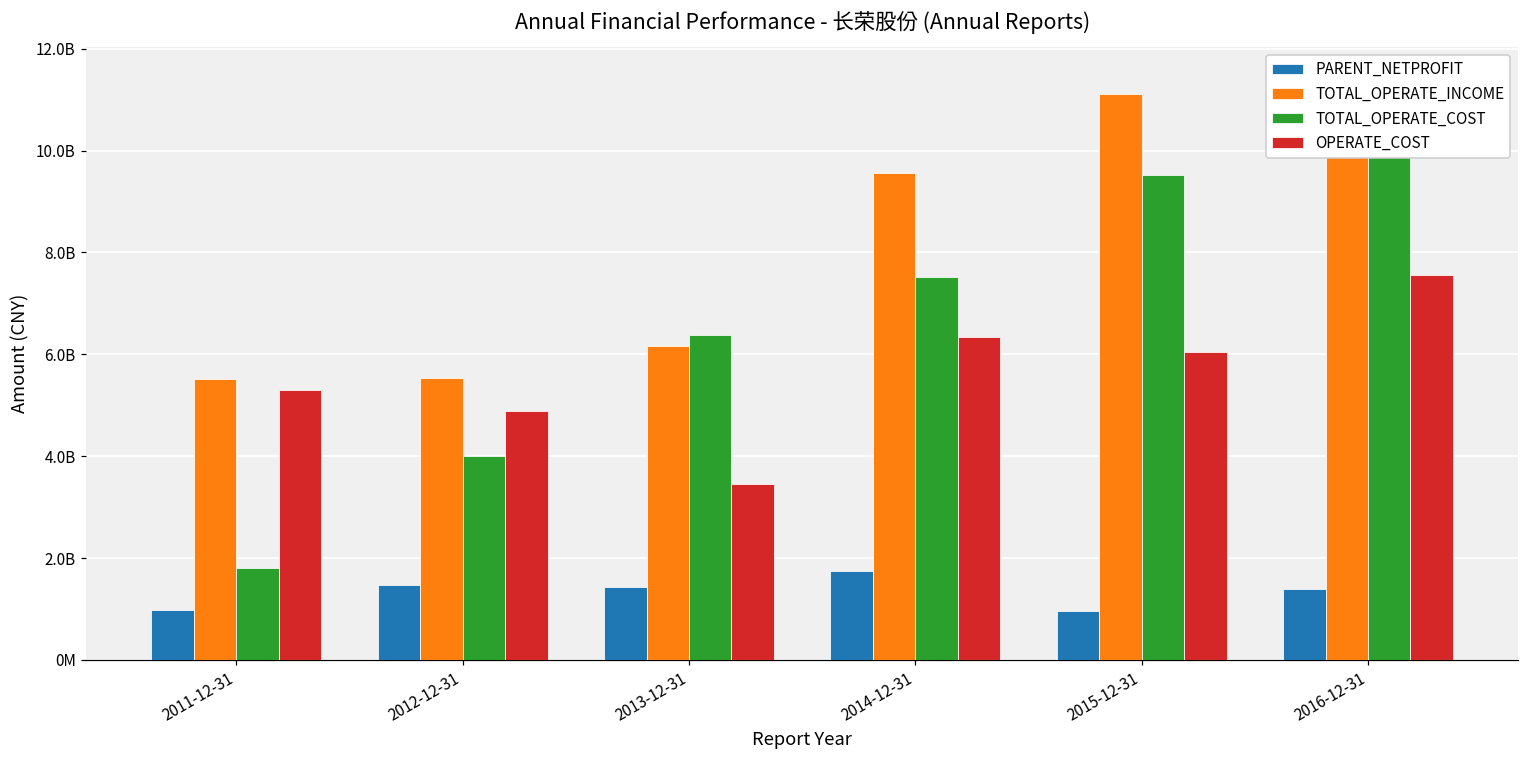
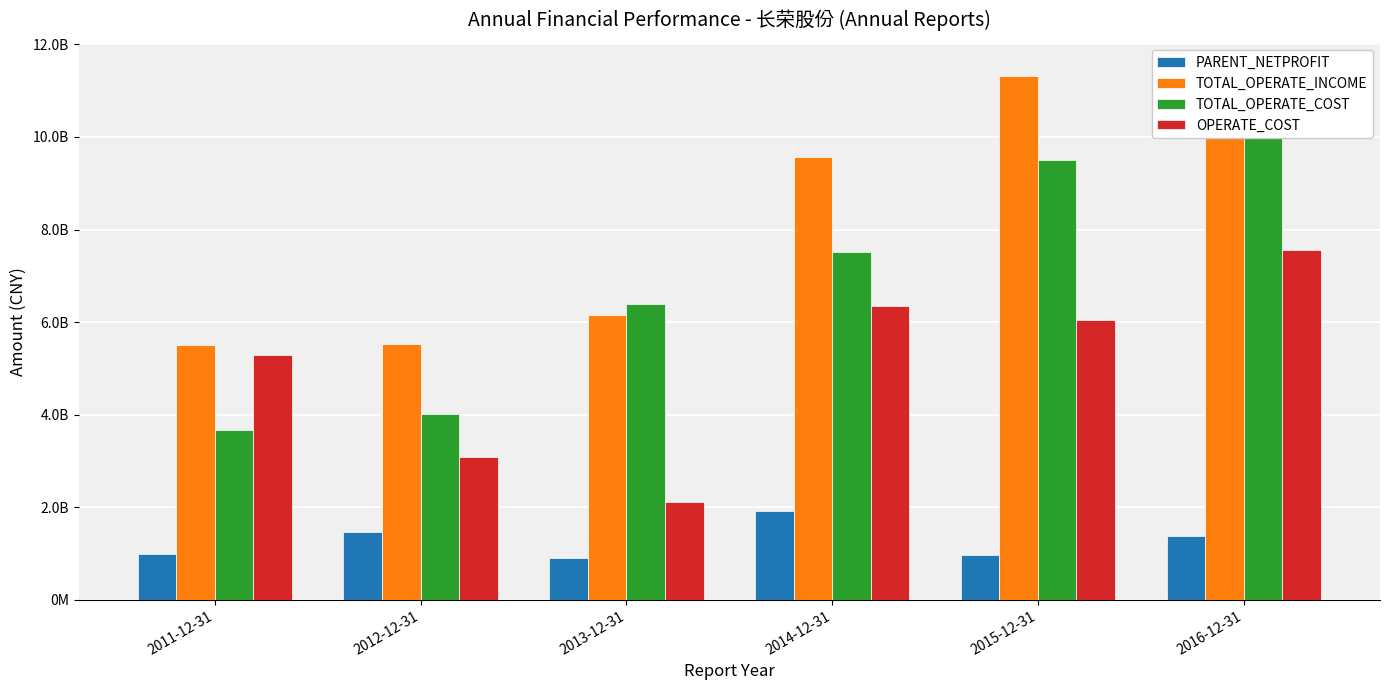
TOTAL_OPERATE_COST, 2011-12-31: 1800000000 -> 3700000000
OPERATE_COST, 2012-12-31: 4900000000 -> 3100000000
PARENT_NETPROFIT, 2013-12-31: 1400000000 -> 900000000
OPERATE_COST, 2013-12-31: 3500000000 -> 2100000000
PARENT_NETPROFIT, 2014-12-31: 1800000000 -> 1900000000
TOTAL_OPERATE_INCOME, 2015-12-31: 11100000000 -> 11300000000
